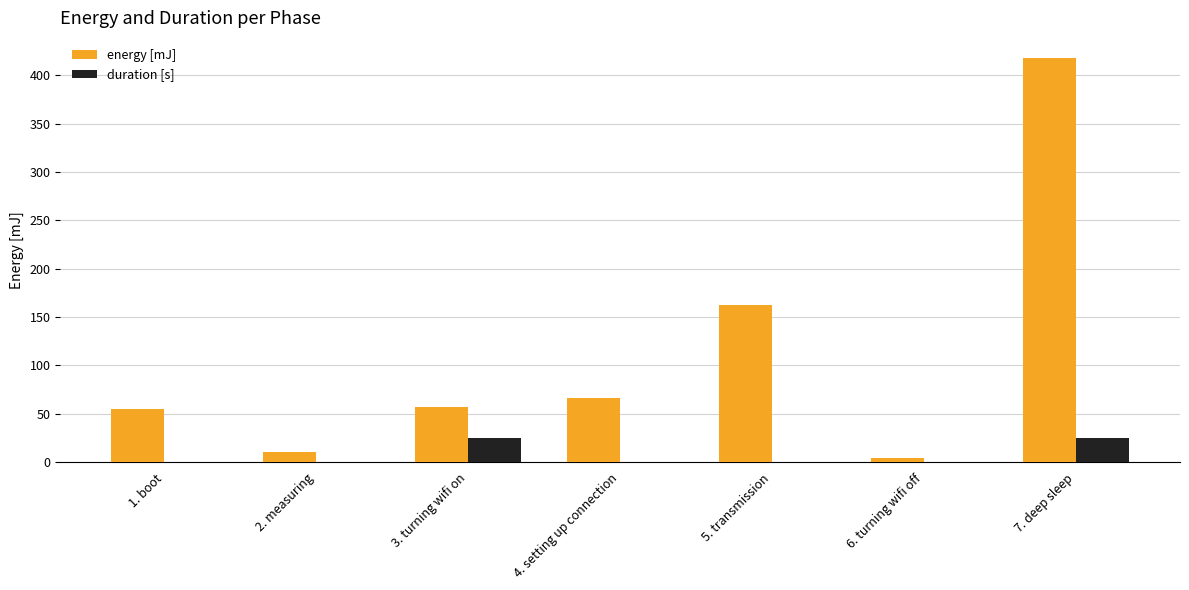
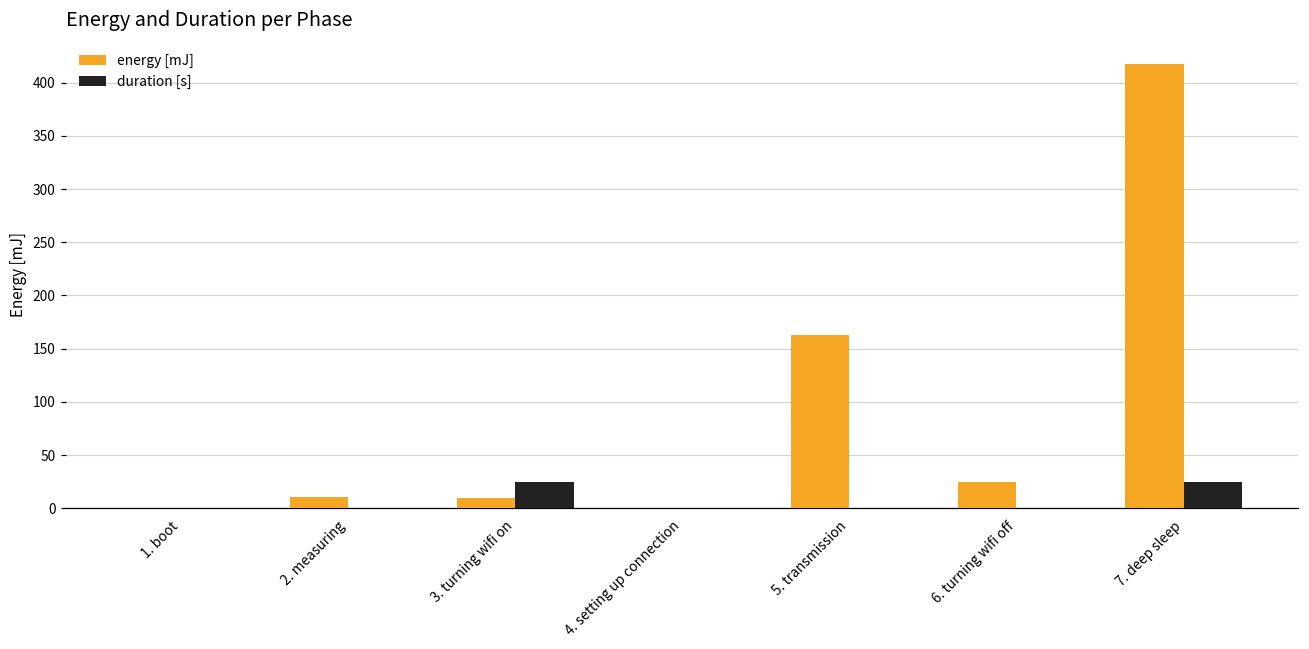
energy [mJ], 1. boot: 60 -> 0
energy [mJ], 3. turning wifi on: 60 -> 10
energy [mJ], 4. setting up connection: 70 -> 0
energy [mJ], 6. turning wifi off: 0 -> 20
